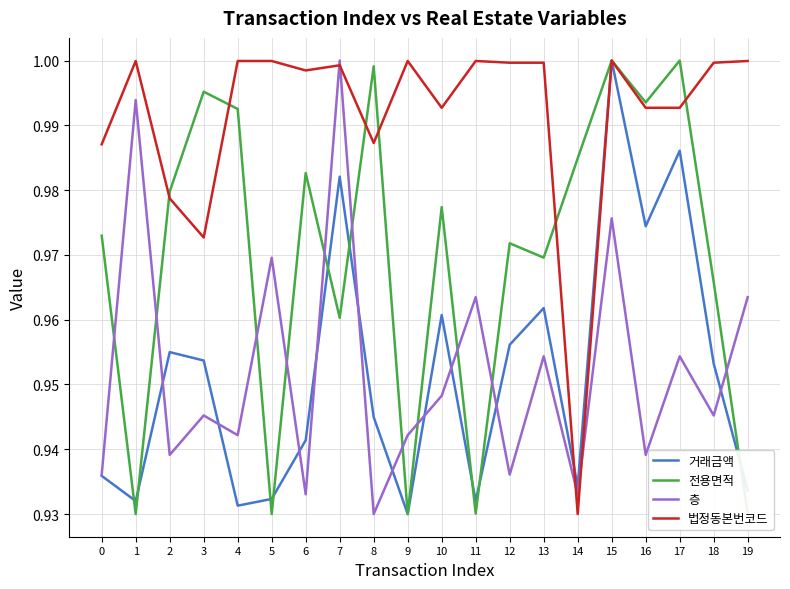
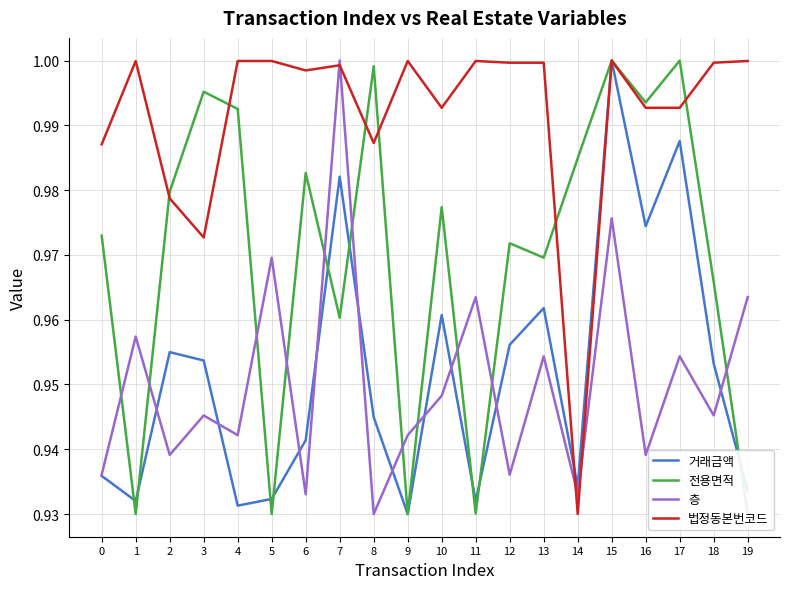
층, 1: 0.994 -> 0.957
거래금액, 17: 0.986 -> 0.988
